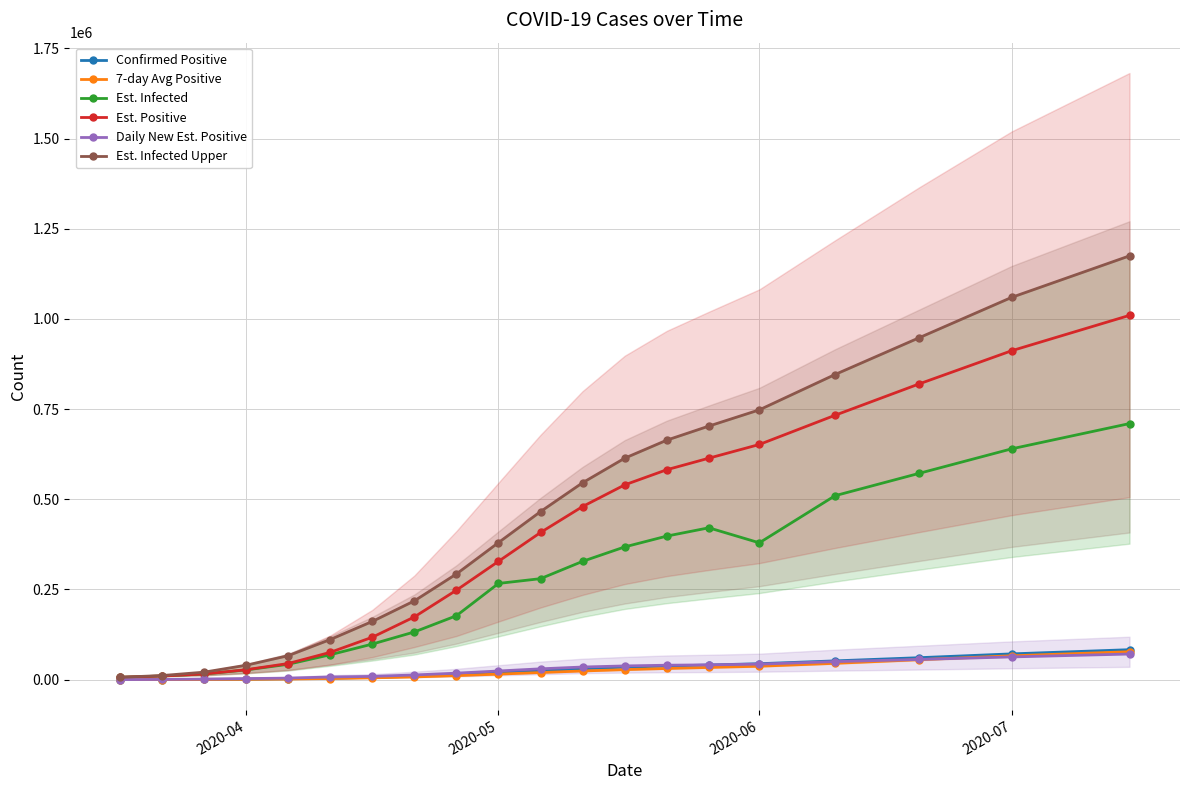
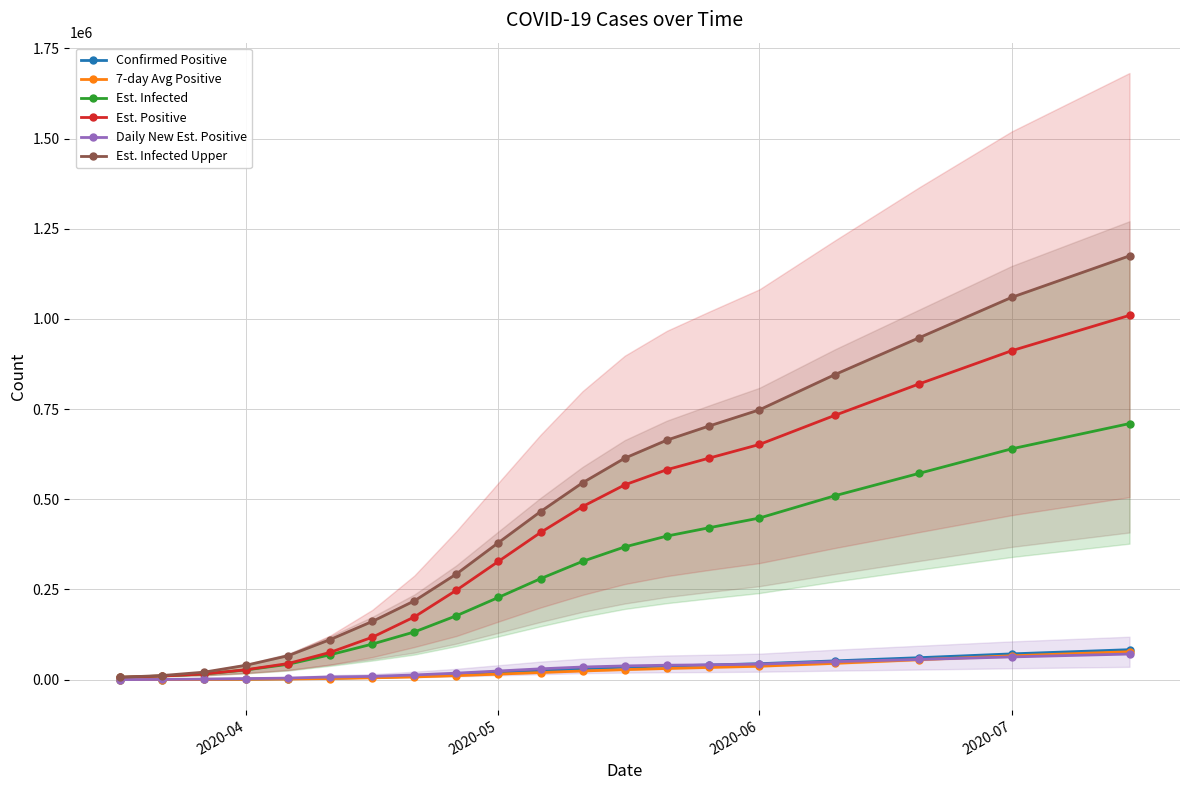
Est. Infected, 2020-05: 270000 -> 230000
Est. Infected, 2020-06: 380000 -> 450000
